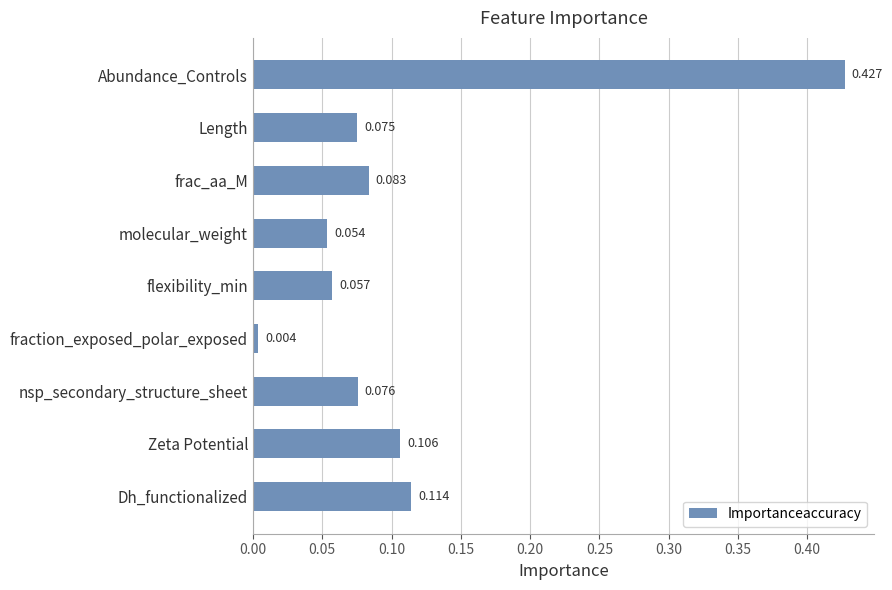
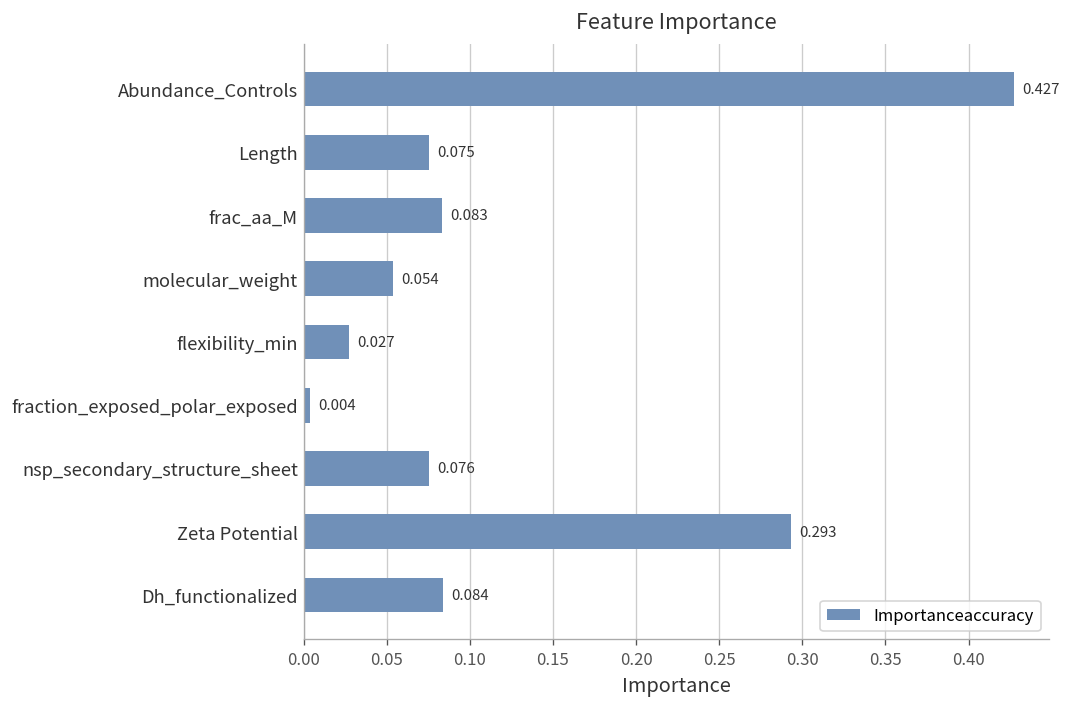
flexibility_min: 0.057 -> 0.027
Zeta Potential: 0.106 -> 0.293
Dh_functionalized: 0.114 -> 0.084
